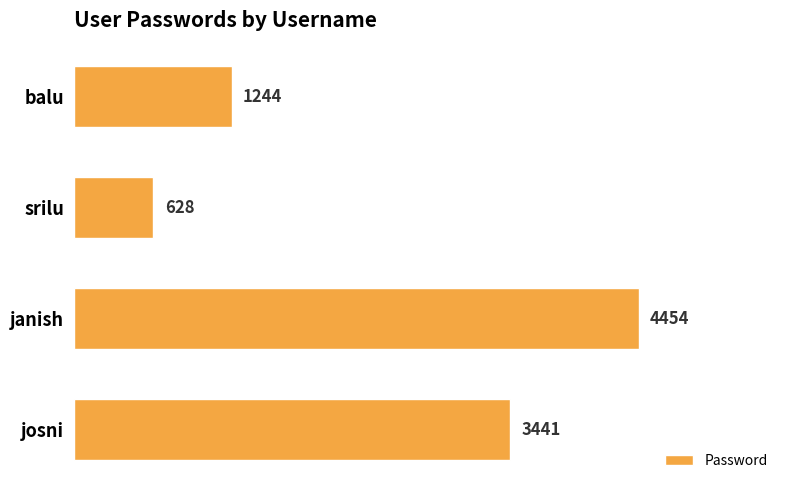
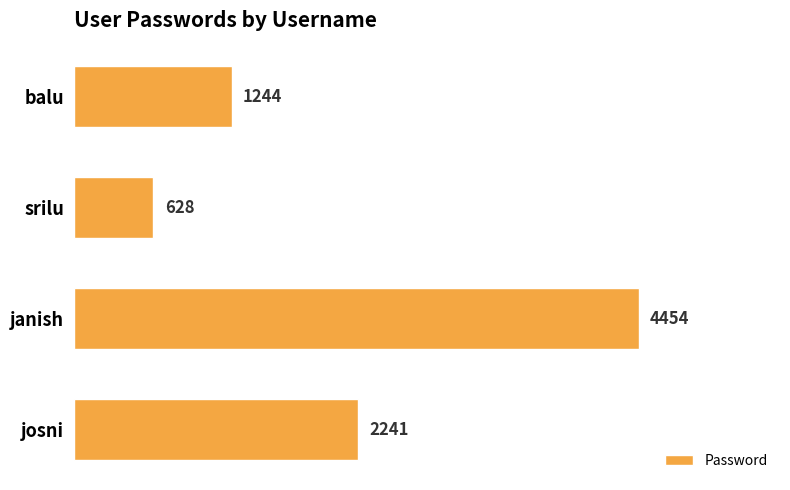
josni: 3441 -> 2241
